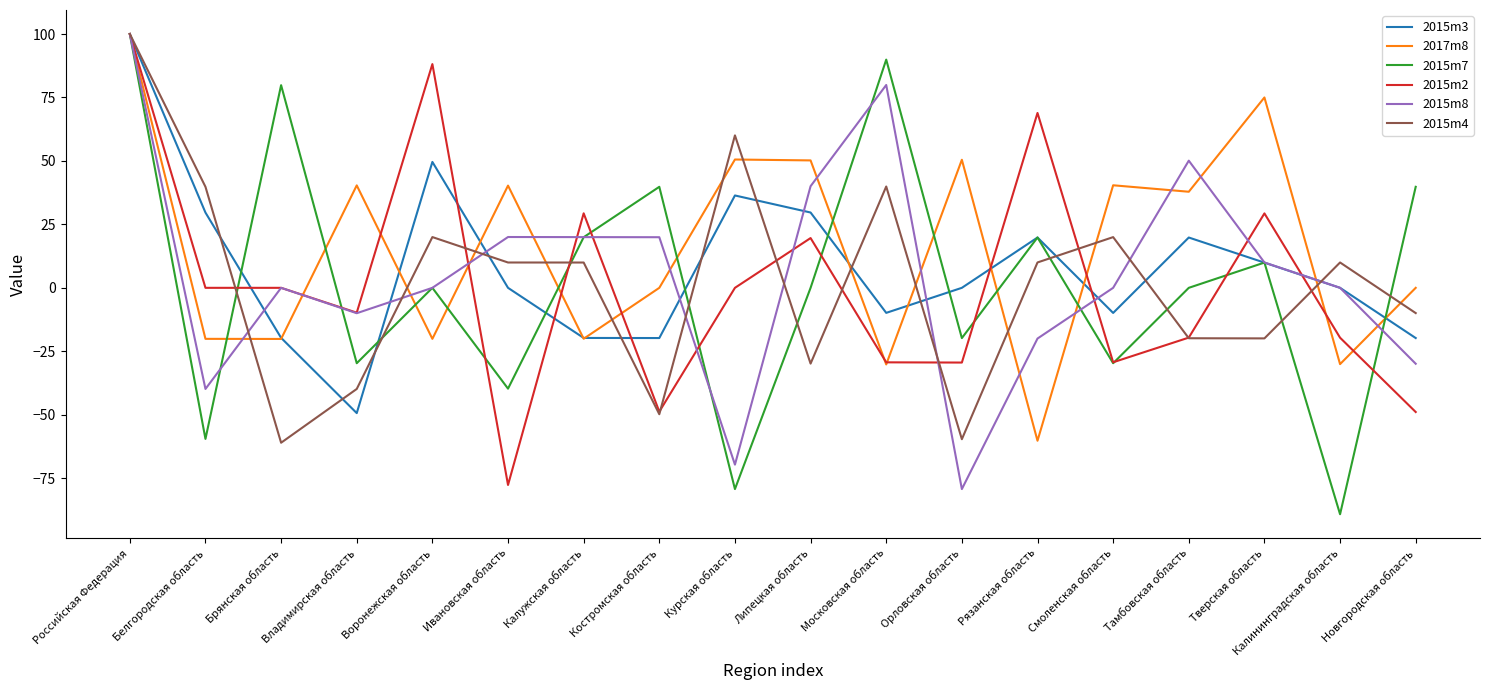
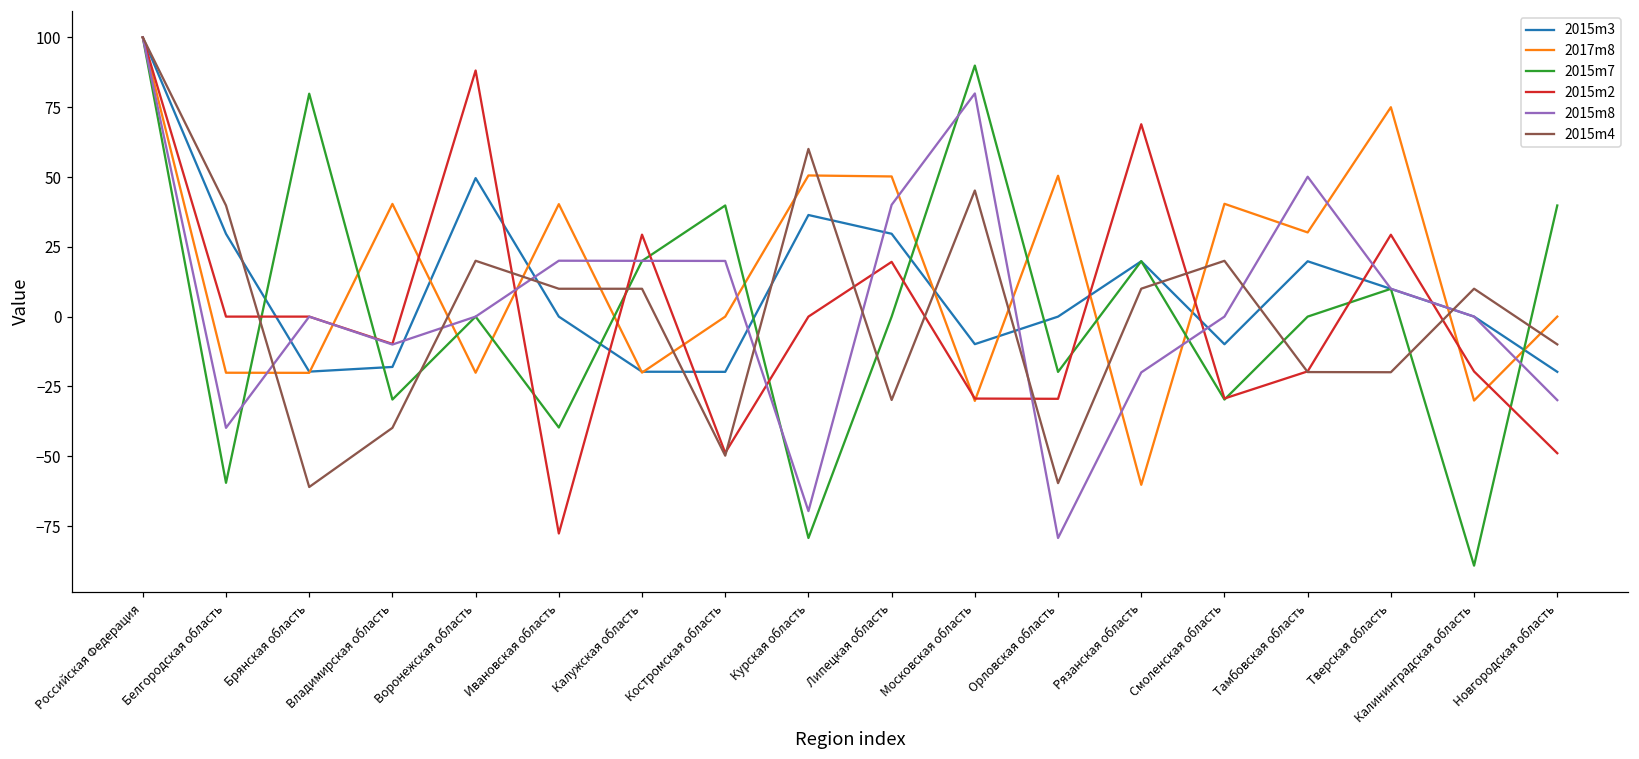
2015m3, Владимирская область: -49 -> -18
2015m4, Московская область: 40 -> 45
2017m8, Тамбовская область: 38 -> 30
